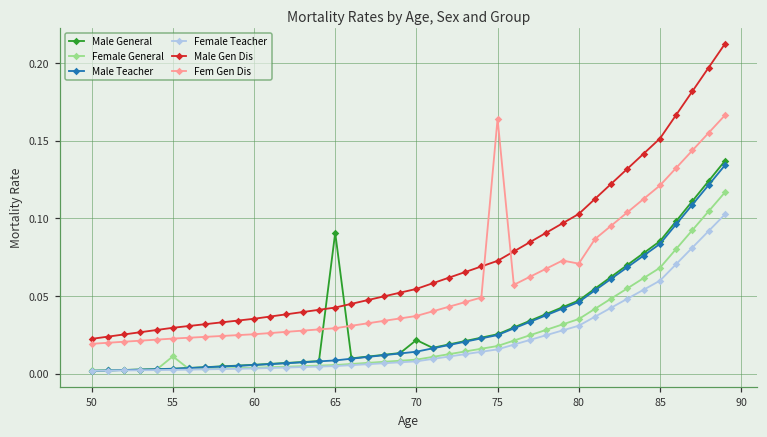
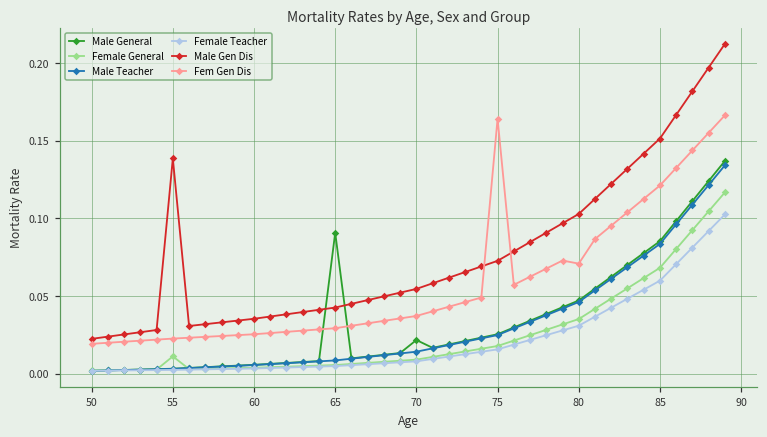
Male Gen Dis, 55: 0.030 -> 0.139
